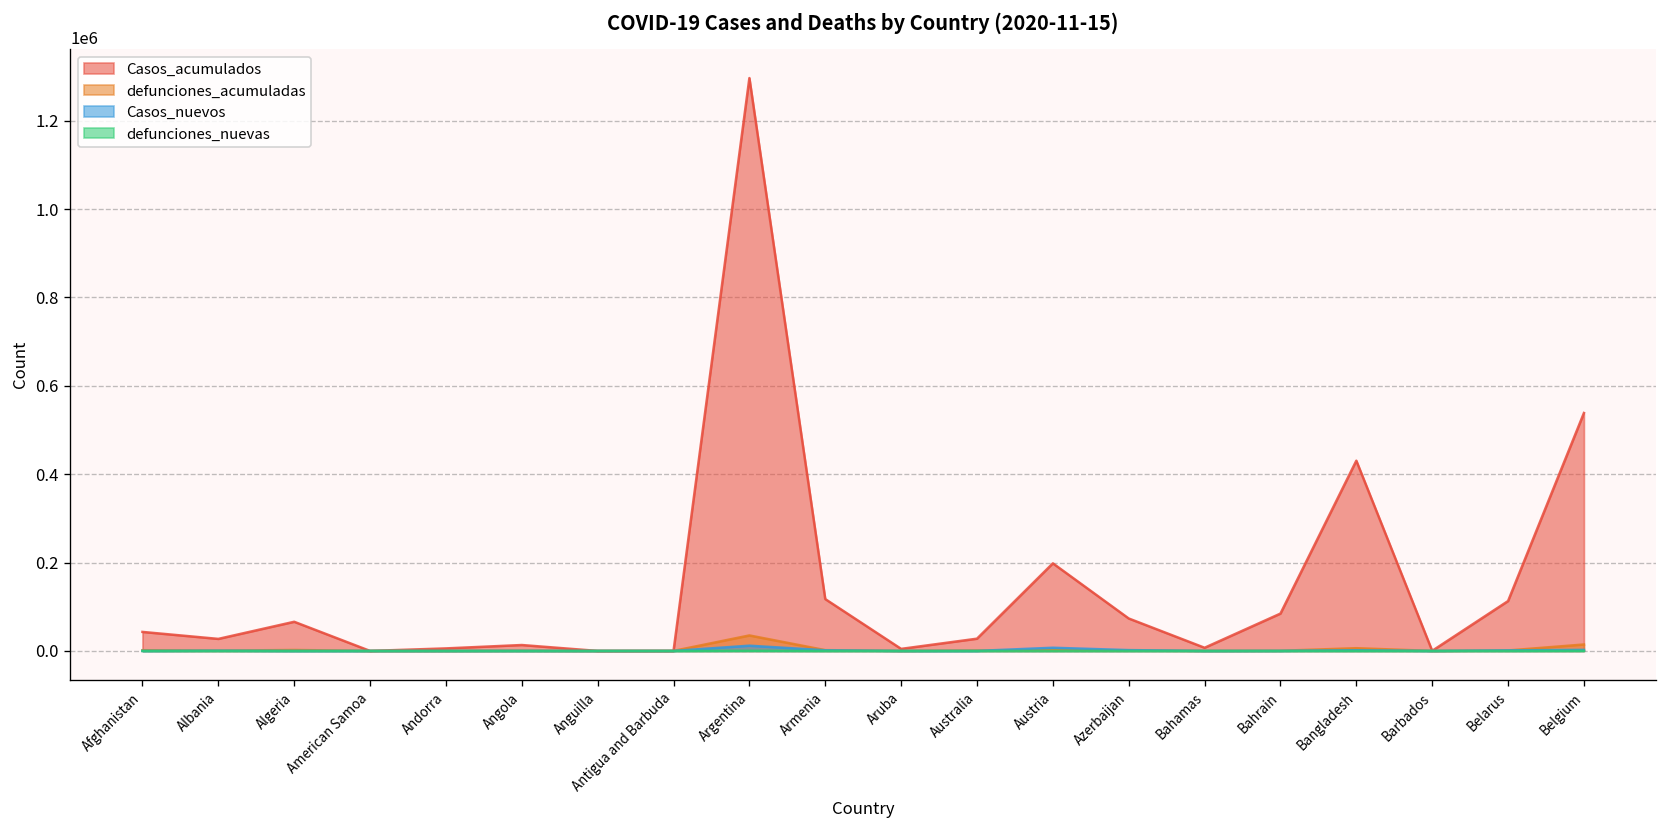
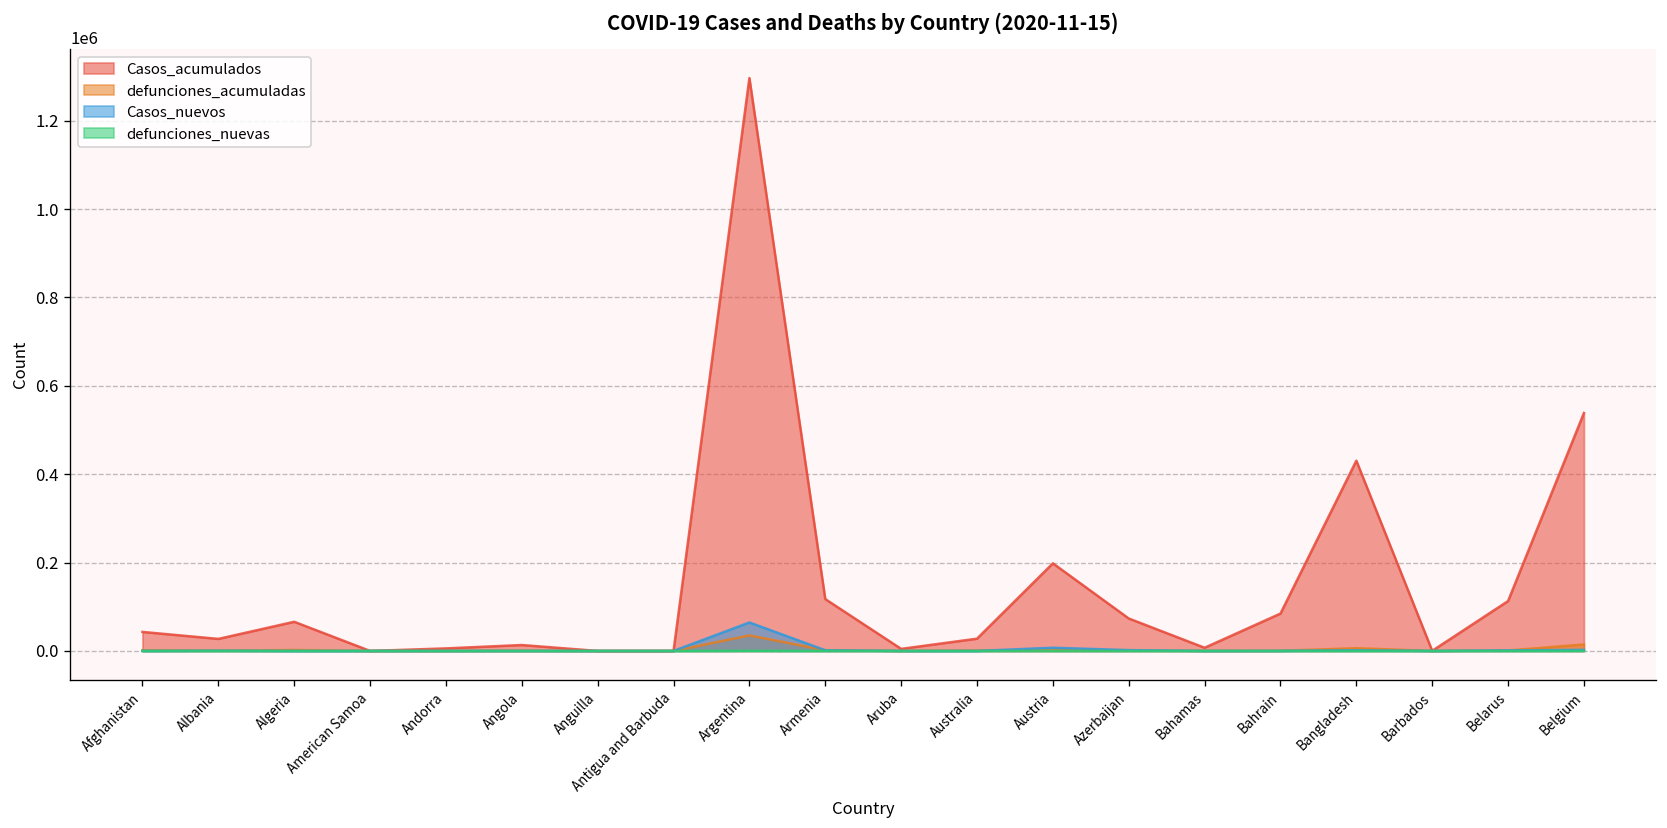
Casos_nuevos, Argentina: 10000 -> 60000
